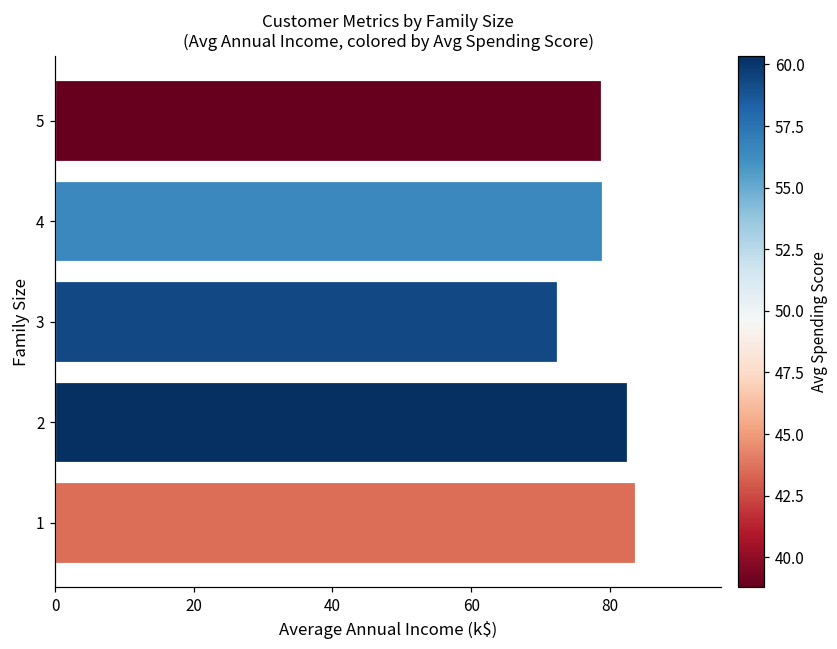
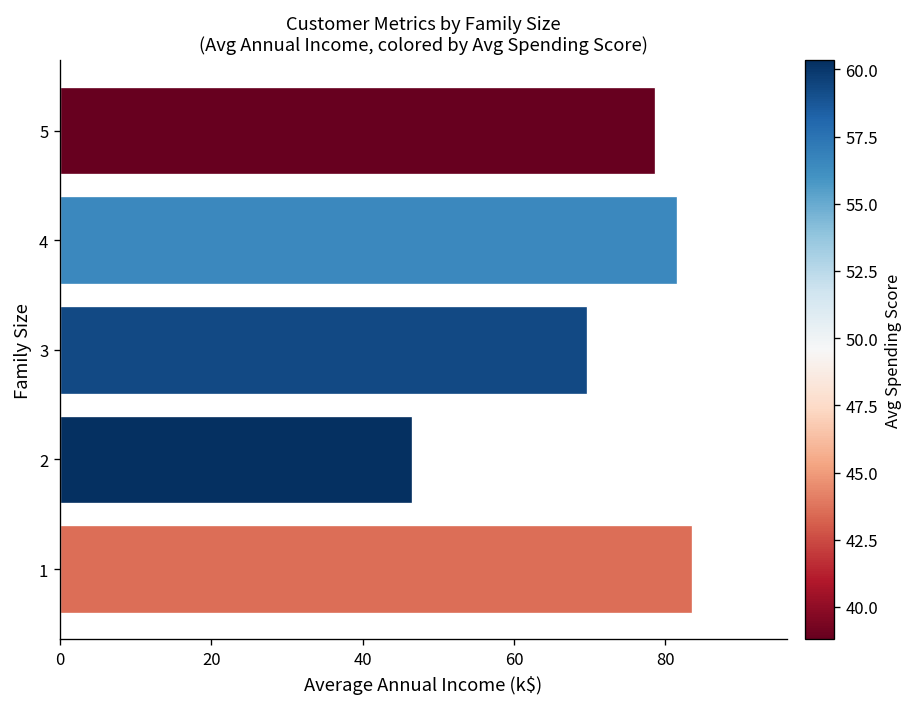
4: 79 -> 82
3: 72 -> 70
2: 83 -> 47
